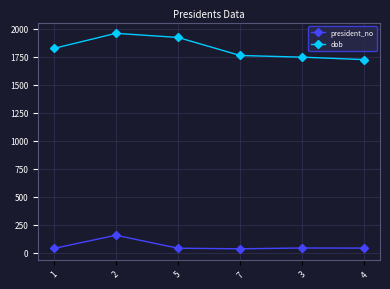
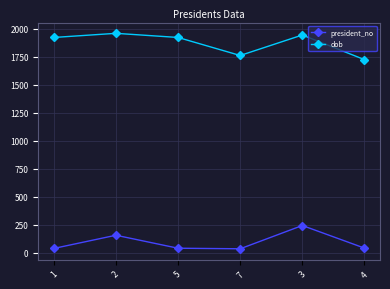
dob, 1: 1830 -> 1920
president_no, 3: 40 -> 240
dob, 3: 1750 -> 1950
